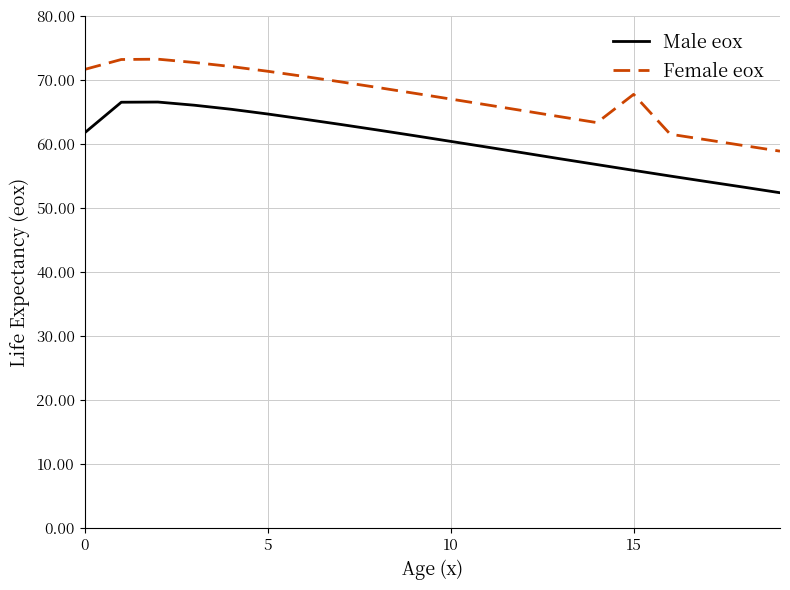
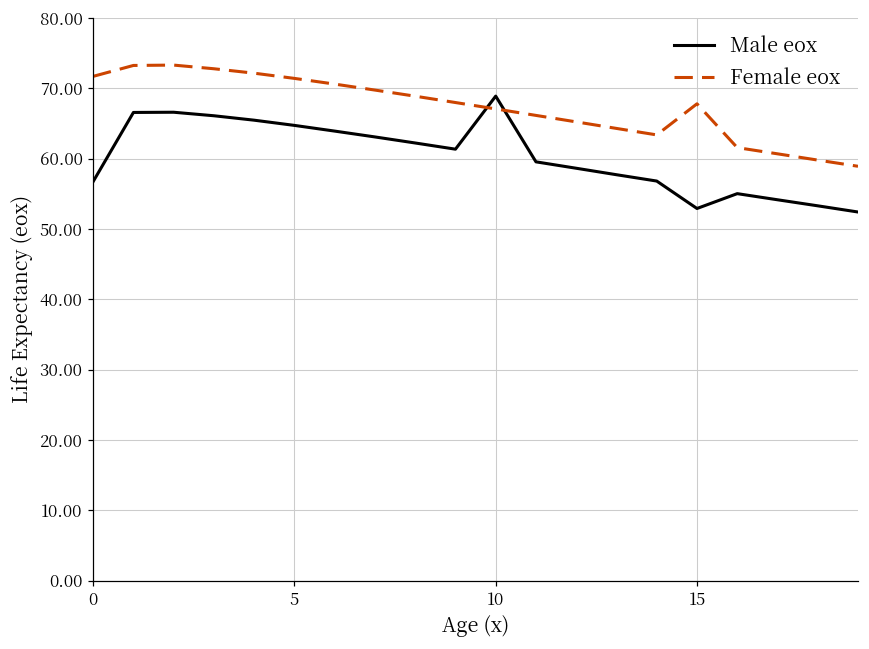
Male eox, 0: 62 -> 57
Male eox, 10: 60 -> 69
Male eox, 15: 56 -> 53
